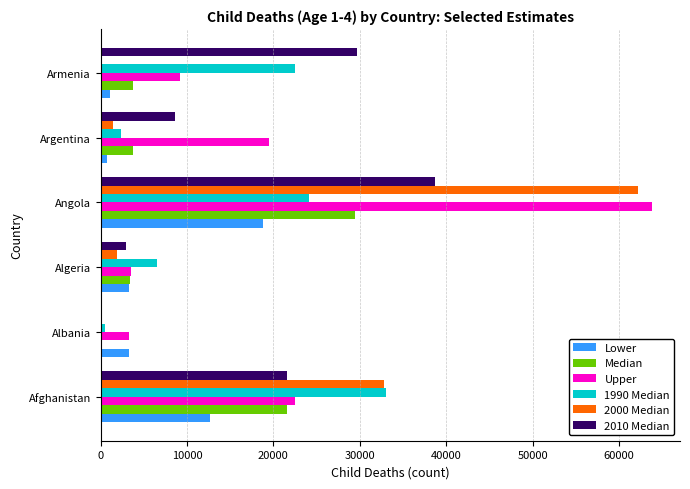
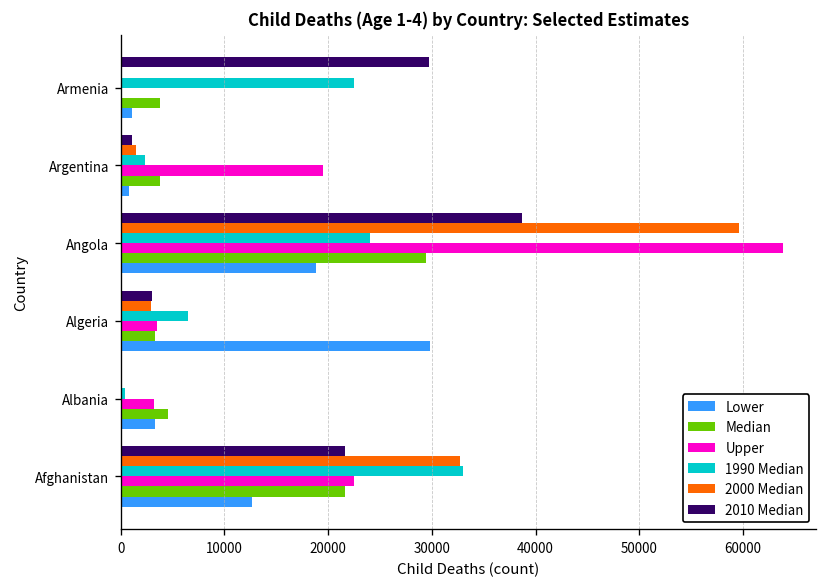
Upper, Armenia: 9000 -> 0
2010 Median, Argentina: 9000 -> 1000
2000 Median, Angola: 62000 -> 60000
2000 Median, Algeria: 2000 -> 3000
Lower, Algeria: 3000 -> 30000
Median, Albania: 0 -> 5000
